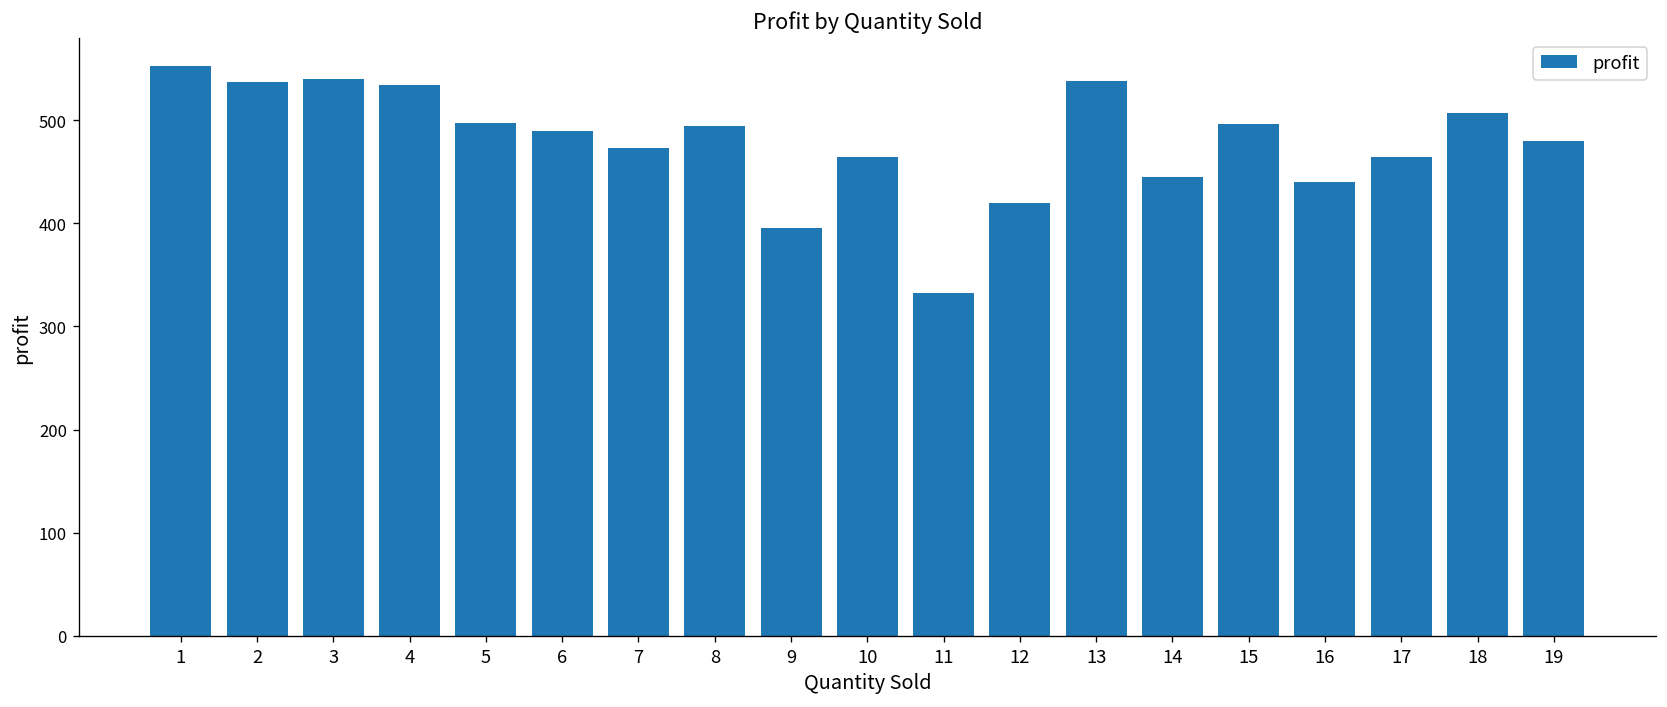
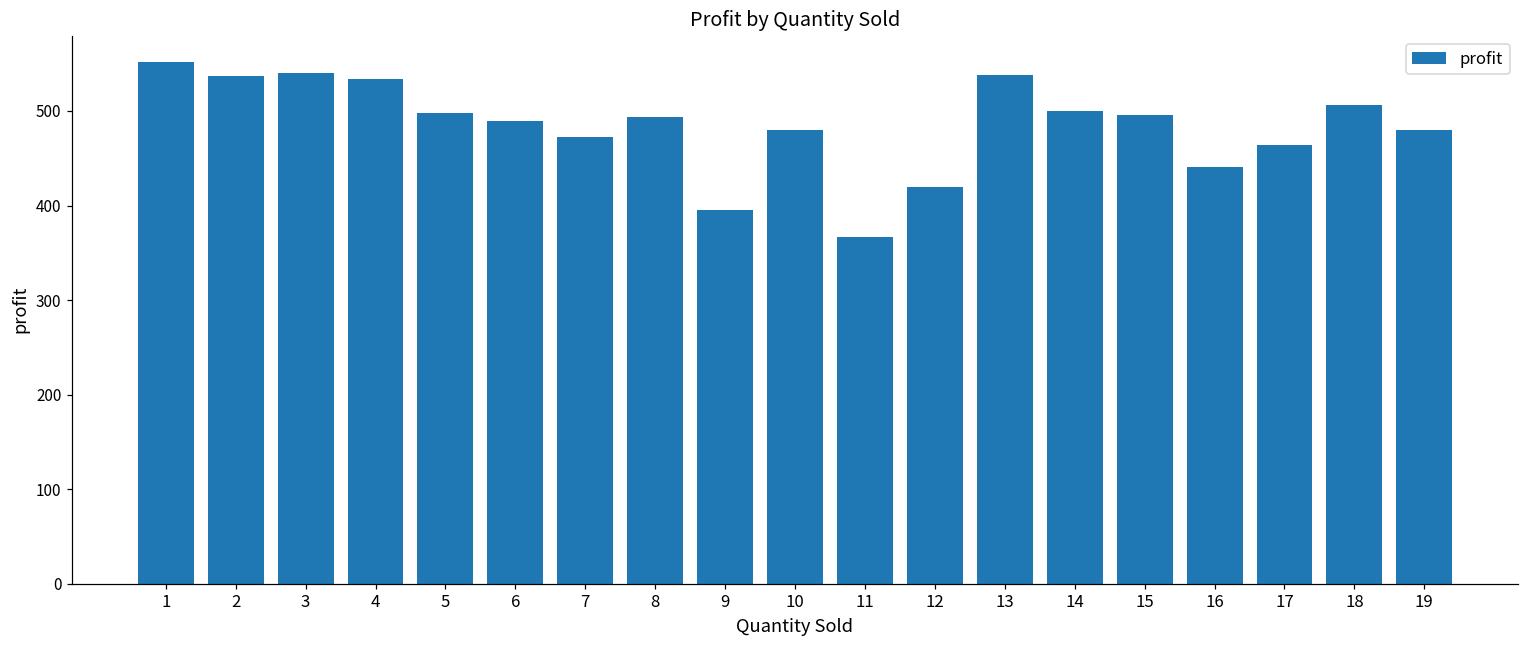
10: 460 -> 480
11: 330 -> 370
14: 440 -> 500
